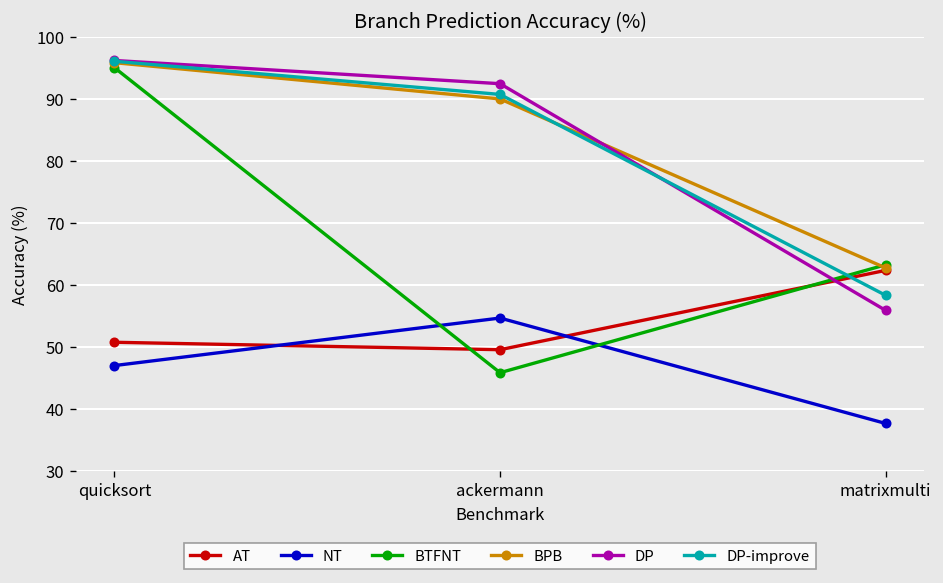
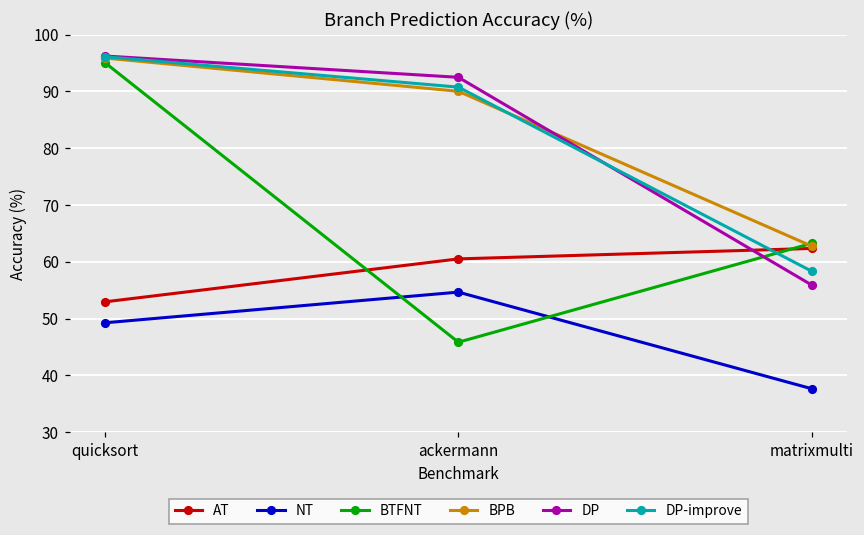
AT, quicksort: 51 -> 53
NT, quicksort: 47 -> 49
AT, ackermann: 50 -> 61
